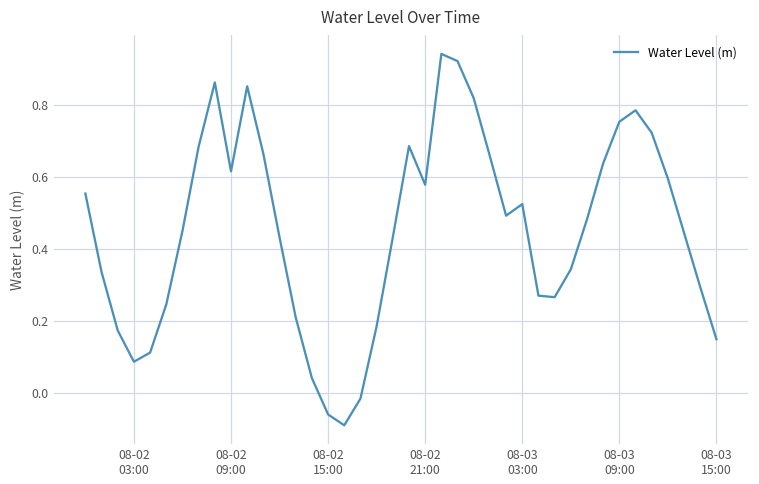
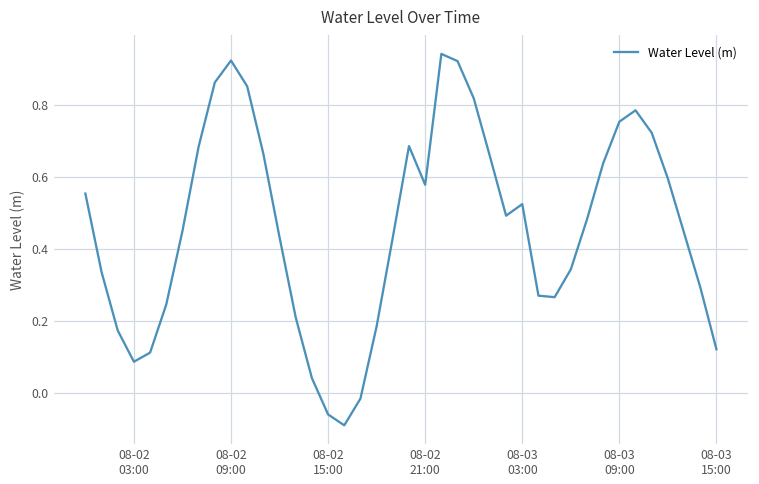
08-02 09:00: 0.62 -> 0.92
08-03 15:00: 0.15 -> 0.12
